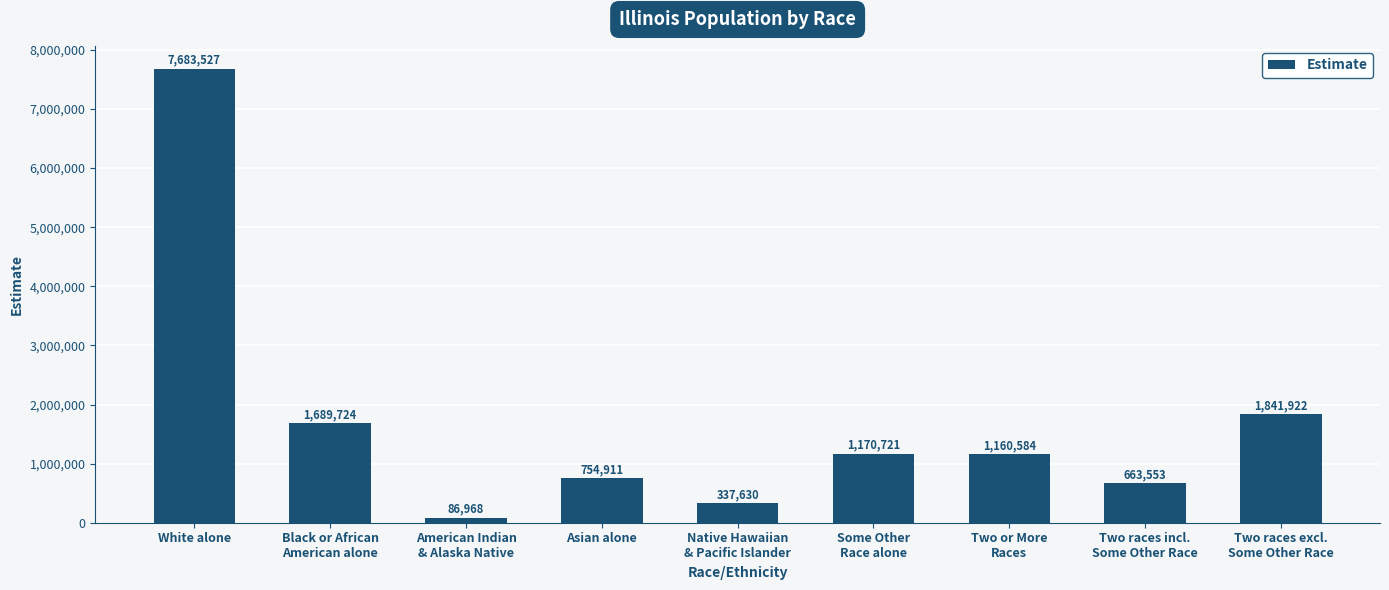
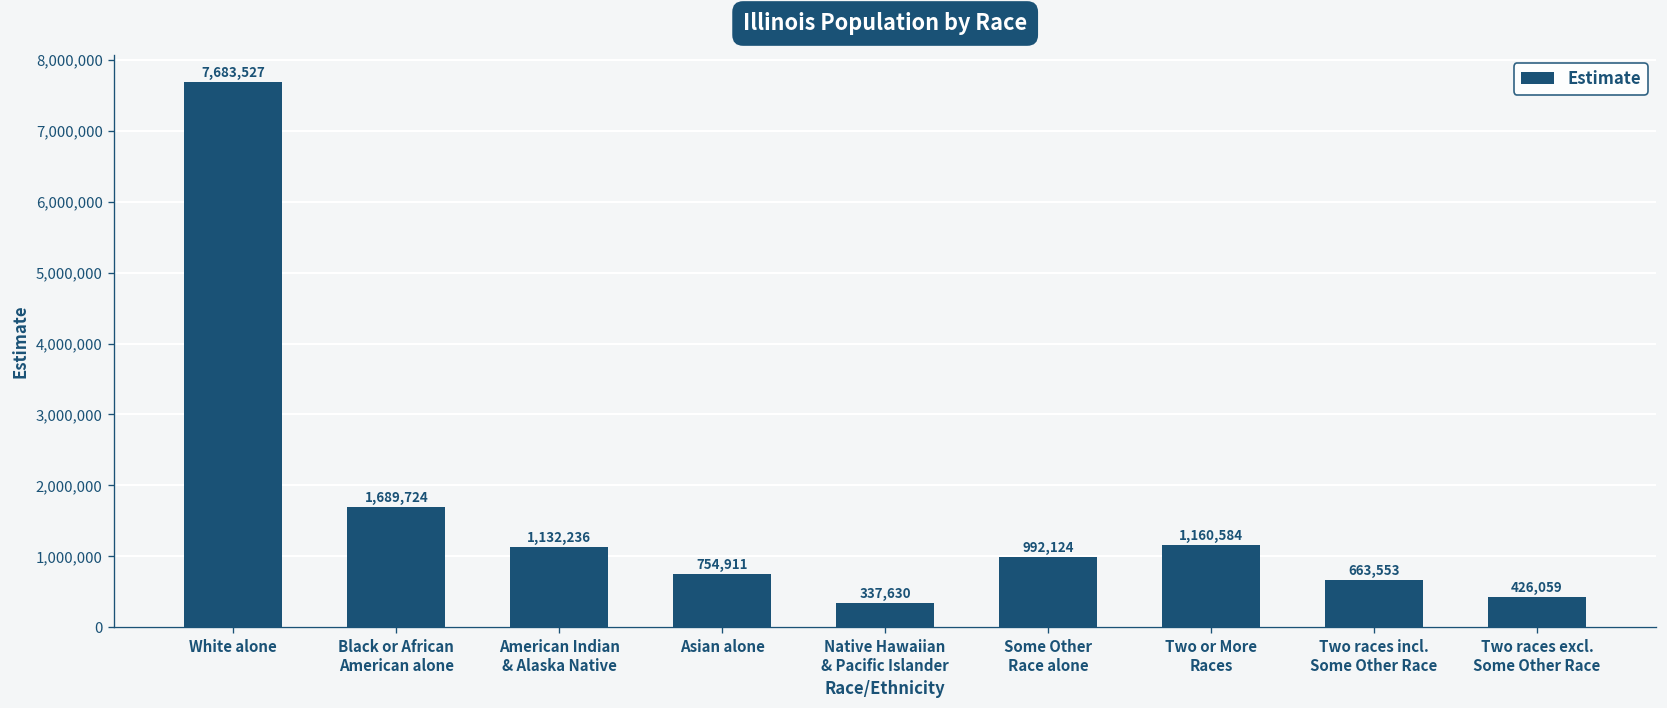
American Indian & Alaska Native: 86,968 -> 1,132,236
Some Other Race alone: 1,170,721 -> 992,124
Two races excl. Some Other Race: 1,841,922 -> 426,059
